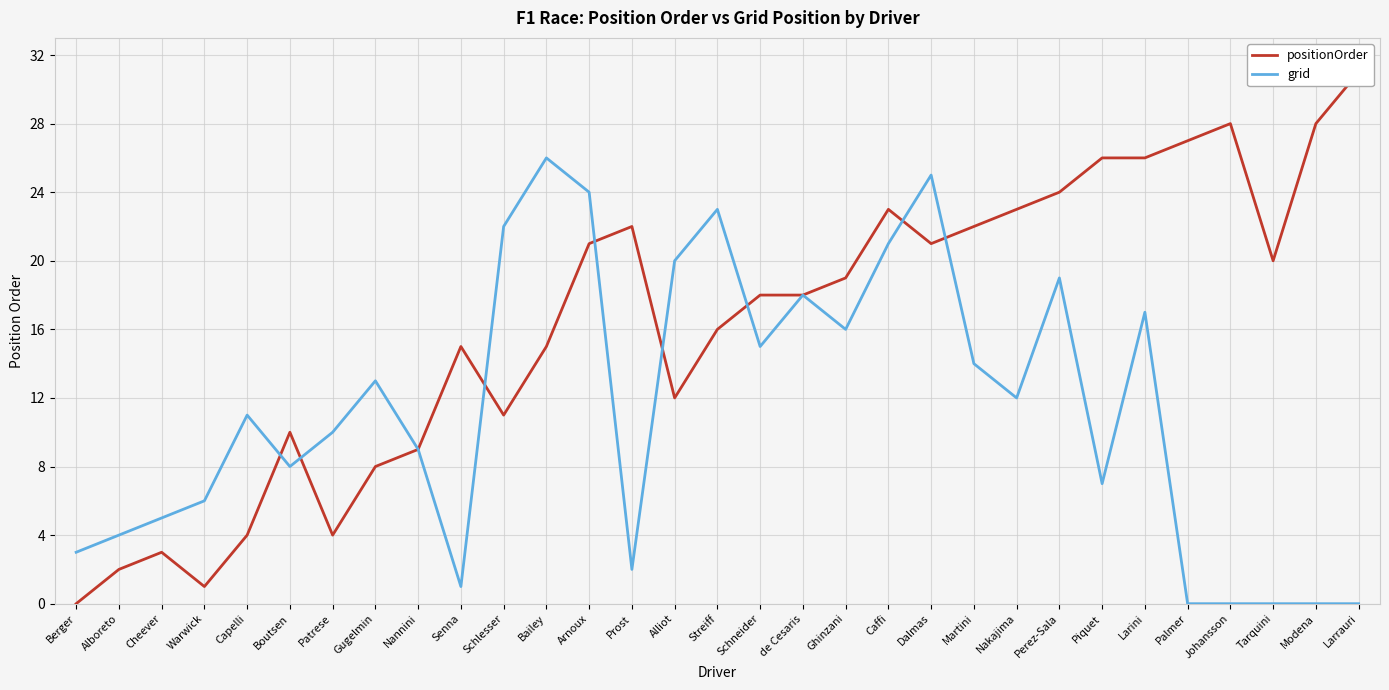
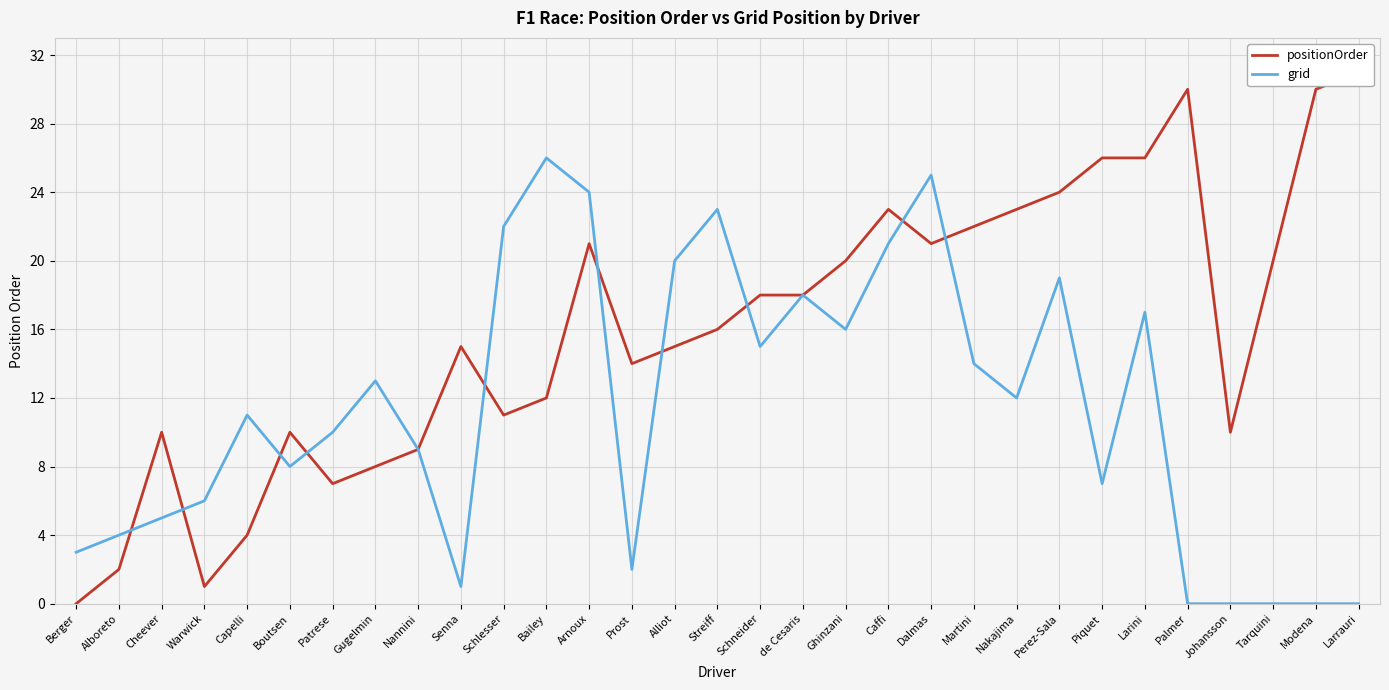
positionOrder, Cheever: 3 -> 10
positionOrder, Patrese: 4 -> 7
positionOrder, Bailey: 15 -> 12
positionOrder, Prost: 22 -> 14
positionOrder, Alliot: 12 -> 15
positionOrder, Ghinzani: 19 -> 20
positionOrder, Palmer: 27 -> 30
positionOrder, Johansson: 28 -> 10
positionOrder, Modena: 28 -> 30
